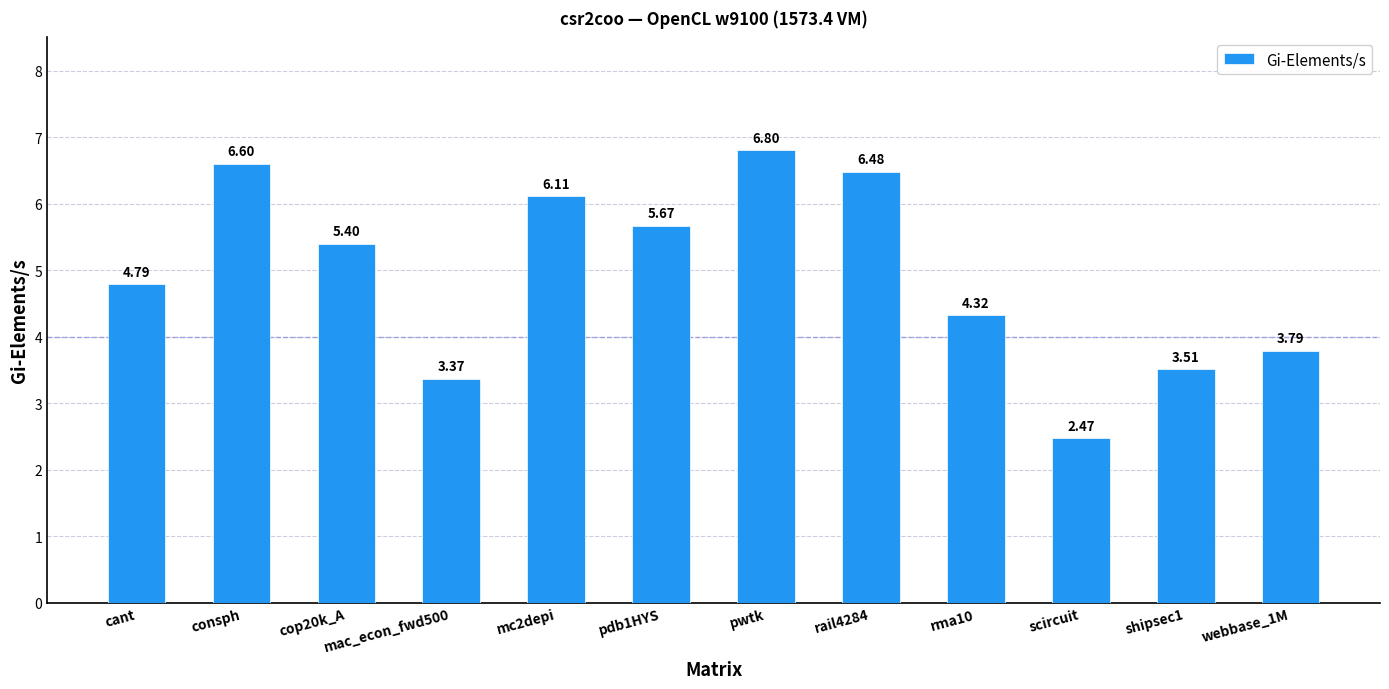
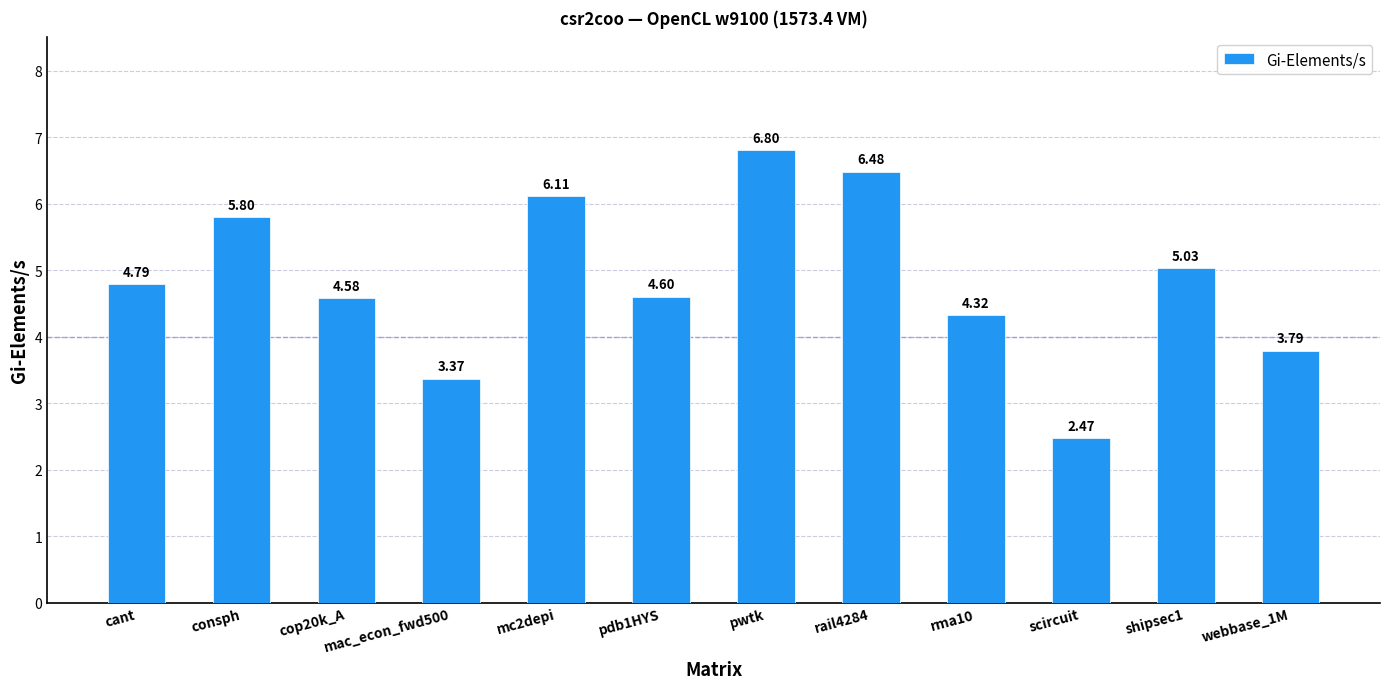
consph: 6.60 -> 5.80
cop20k_A: 5.40 -> 4.58
pdb1HYS: 5.67 -> 4.60
shipsec1: 3.51 -> 5.03
